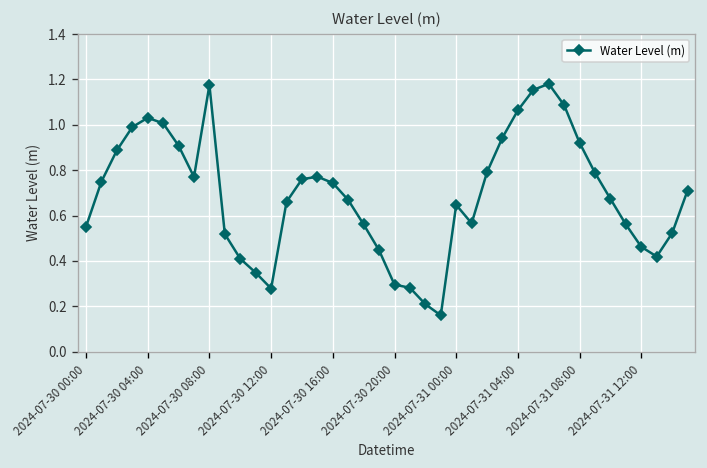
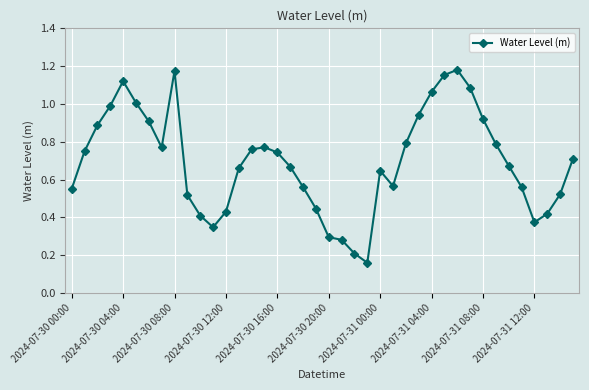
2024-07-30 04:00: 1.03 -> 1.12
2024-07-30 12:00: 0.28 -> 0.43
2024-07-31 12:00: 0.46 -> 0.37
